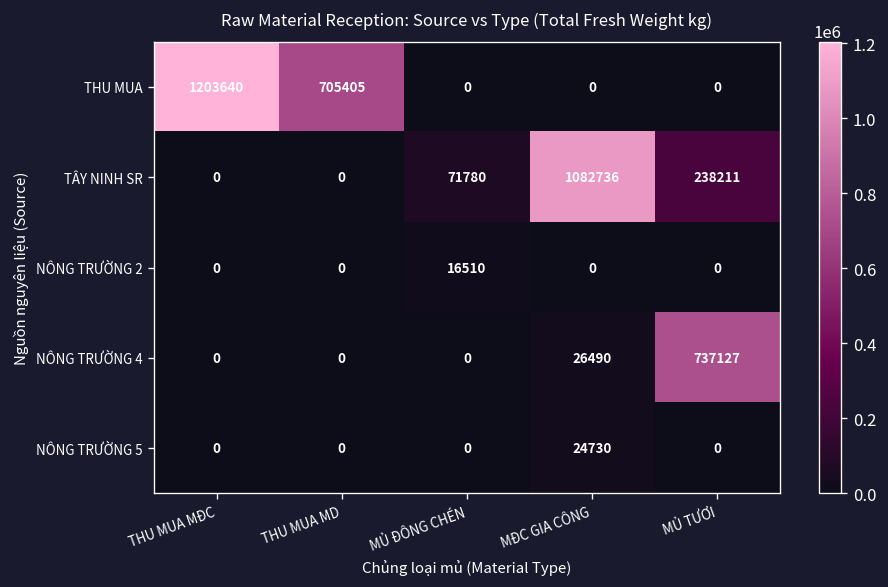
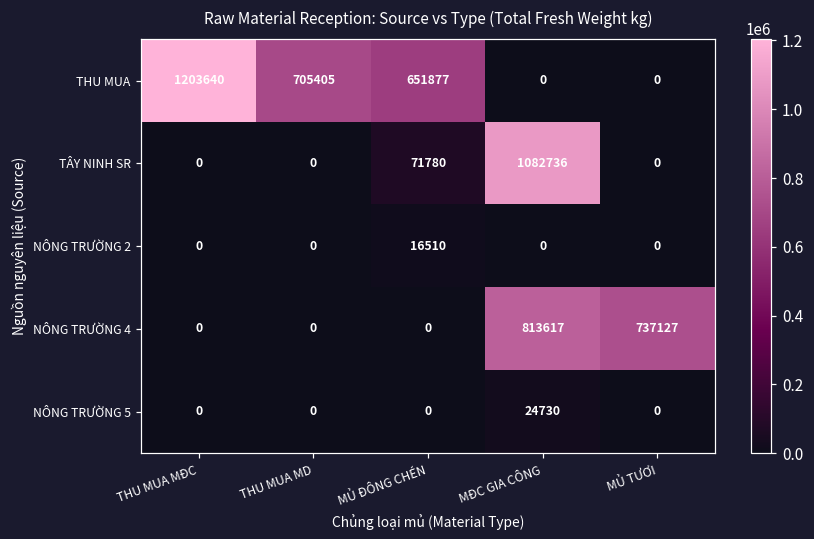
THU MUA, MỦ ĐÔNG CHÉN: 0 -> 651877
TÂY NINH SR, MỦ TƯƠI: 238211 -> 0
NÔNG TRƯỜNG 4, MĐC GIA CÔNG: 26490 -> 813617
